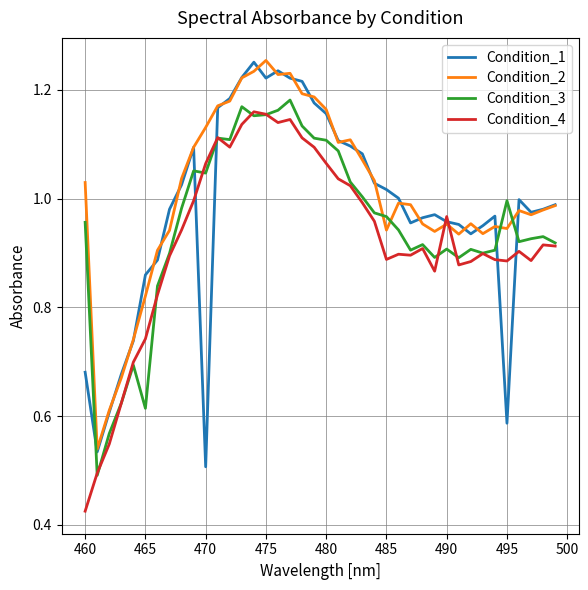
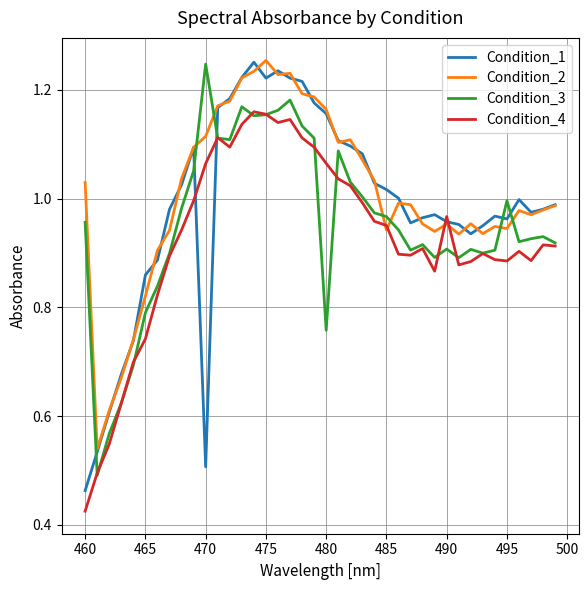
Condition_1, 460: 0.68 -> 0.46
Condition_3, 465: 0.61 -> 0.79
Condition_2, 470: 1.13 -> 1.11
Condition_3, 470: 1.05 -> 1.25
Condition_3, 480: 1.11 -> 0.76
Condition_4, 485: 0.89 -> 0.95
Condition_1, 495: 0.59 -> 0.96
